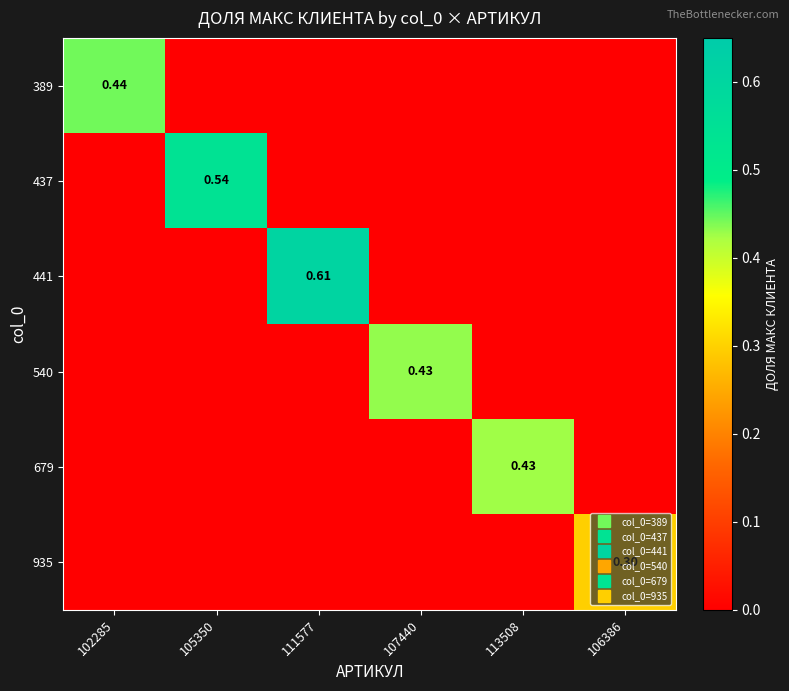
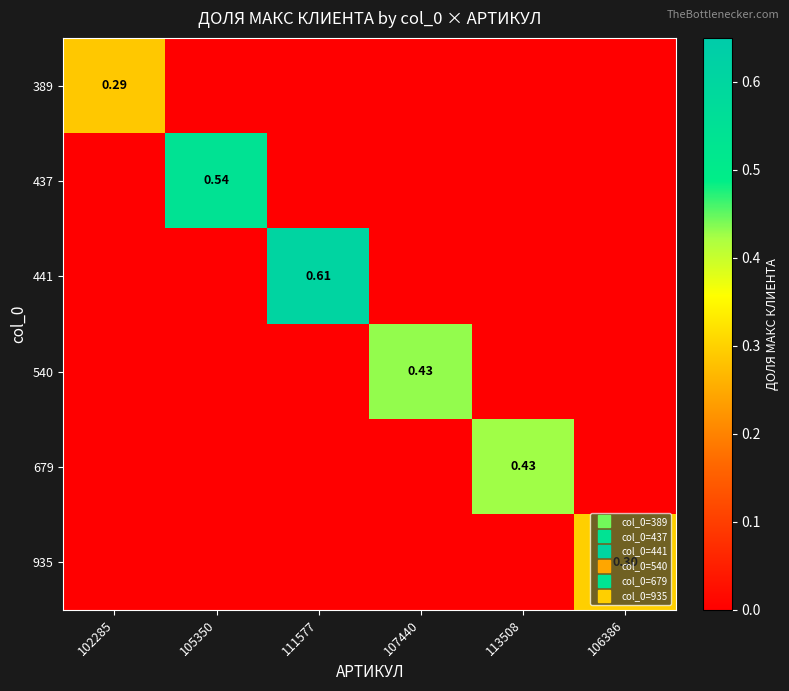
389, 102285: 0.44 -> 0.29
